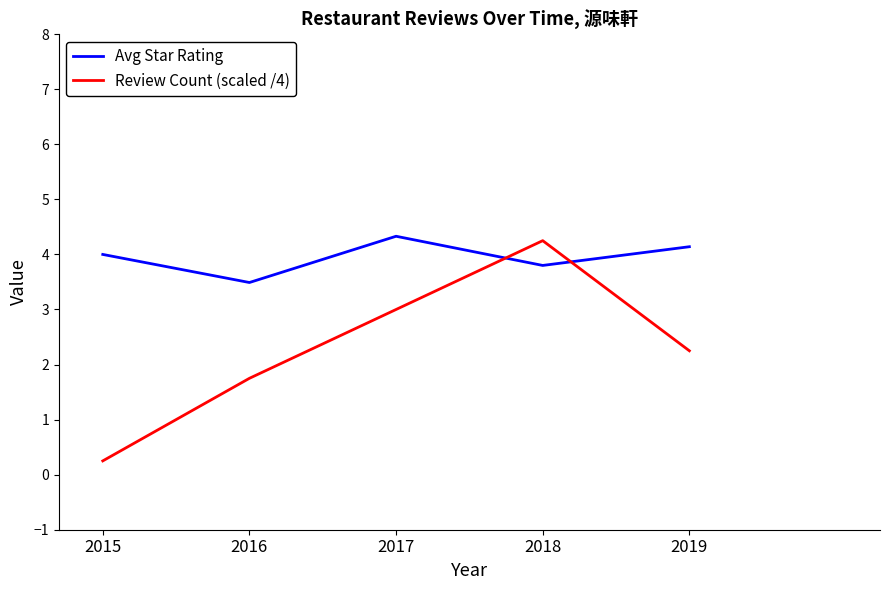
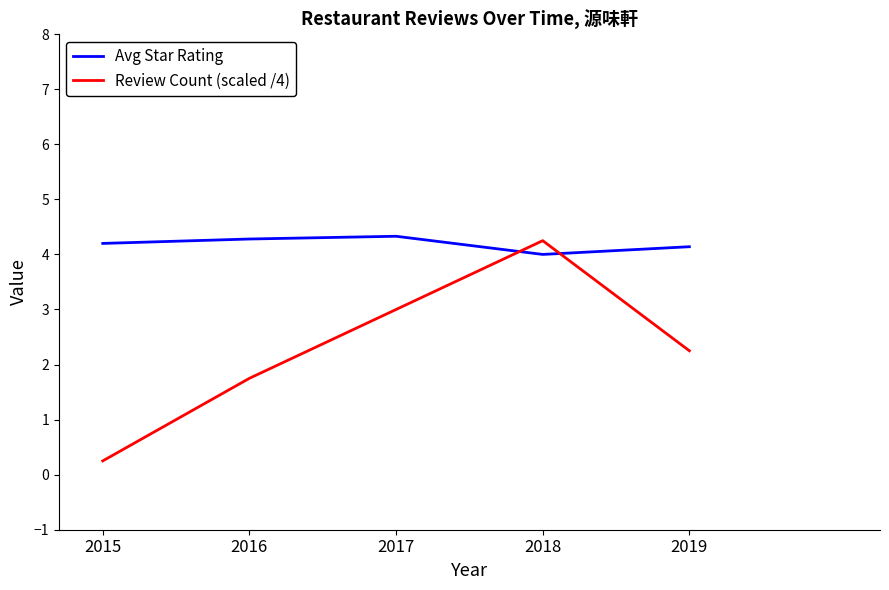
Avg Star Rating, 2015: 4.0 -> 4.2
Avg Star Rating, 2016: 3.5 -> 4.3
Avg Star Rating, 2018: 3.8 -> 4.0
